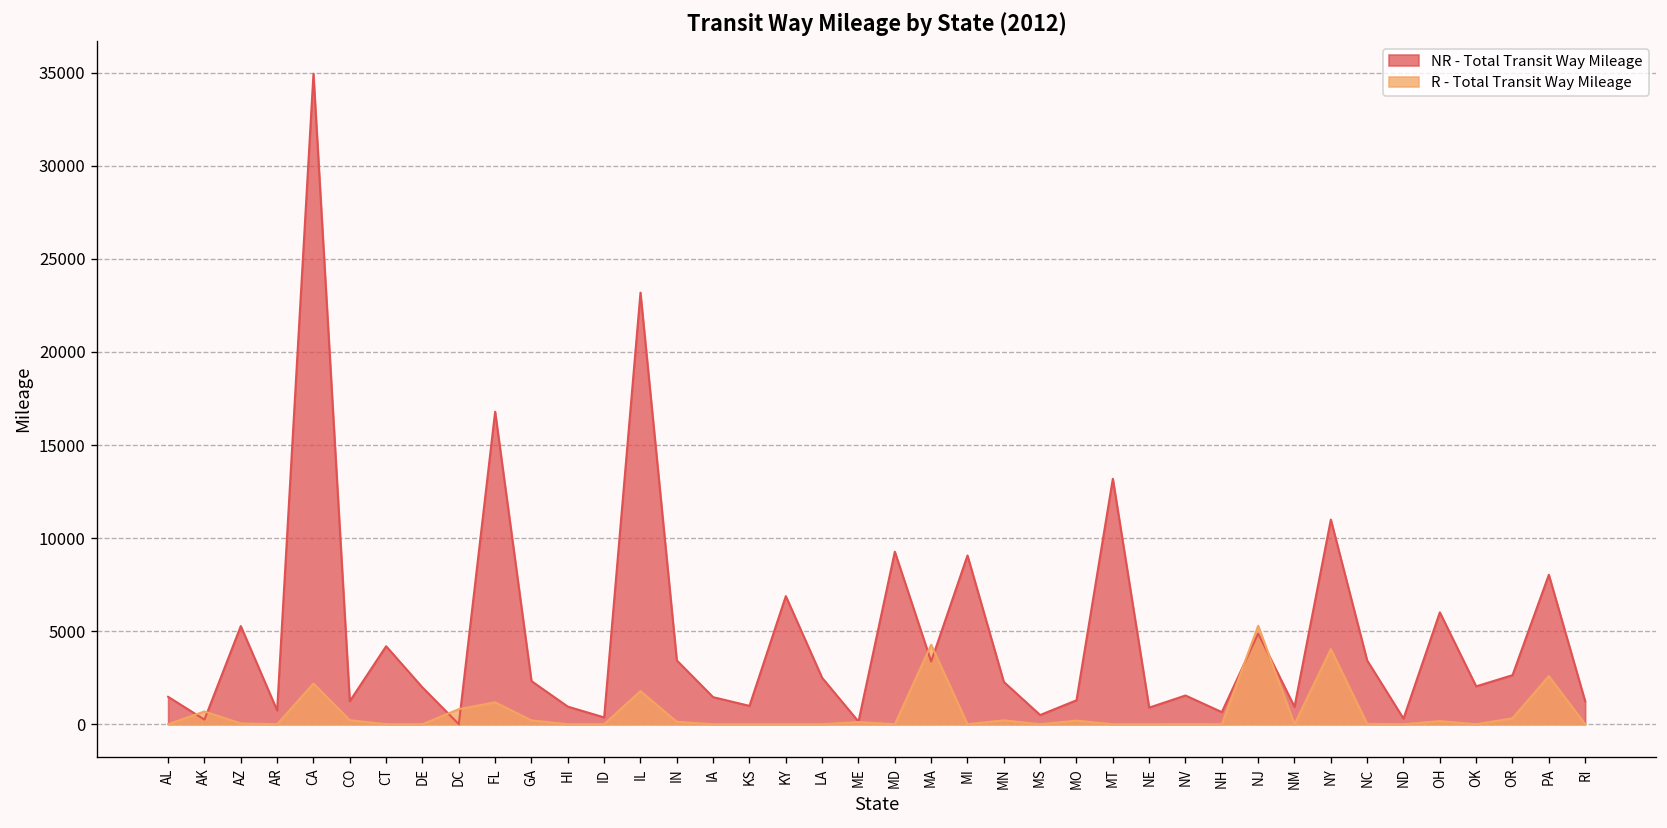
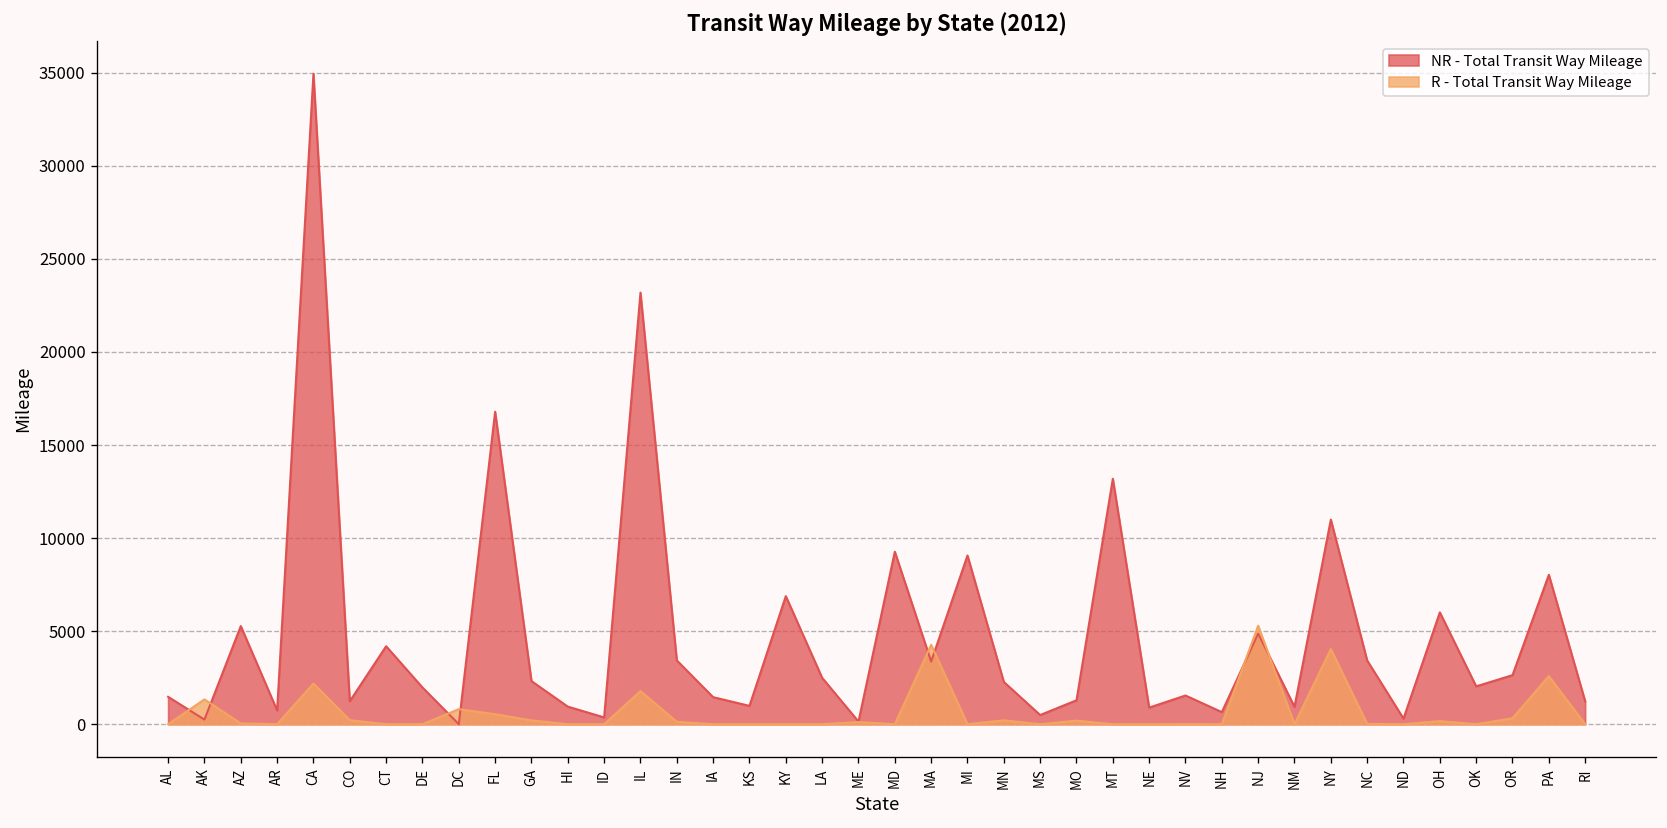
R - Total Transit Way Mileage, AK: 700 -> 1300
R - Total Transit Way Mileage, FL: 1200 -> 500
